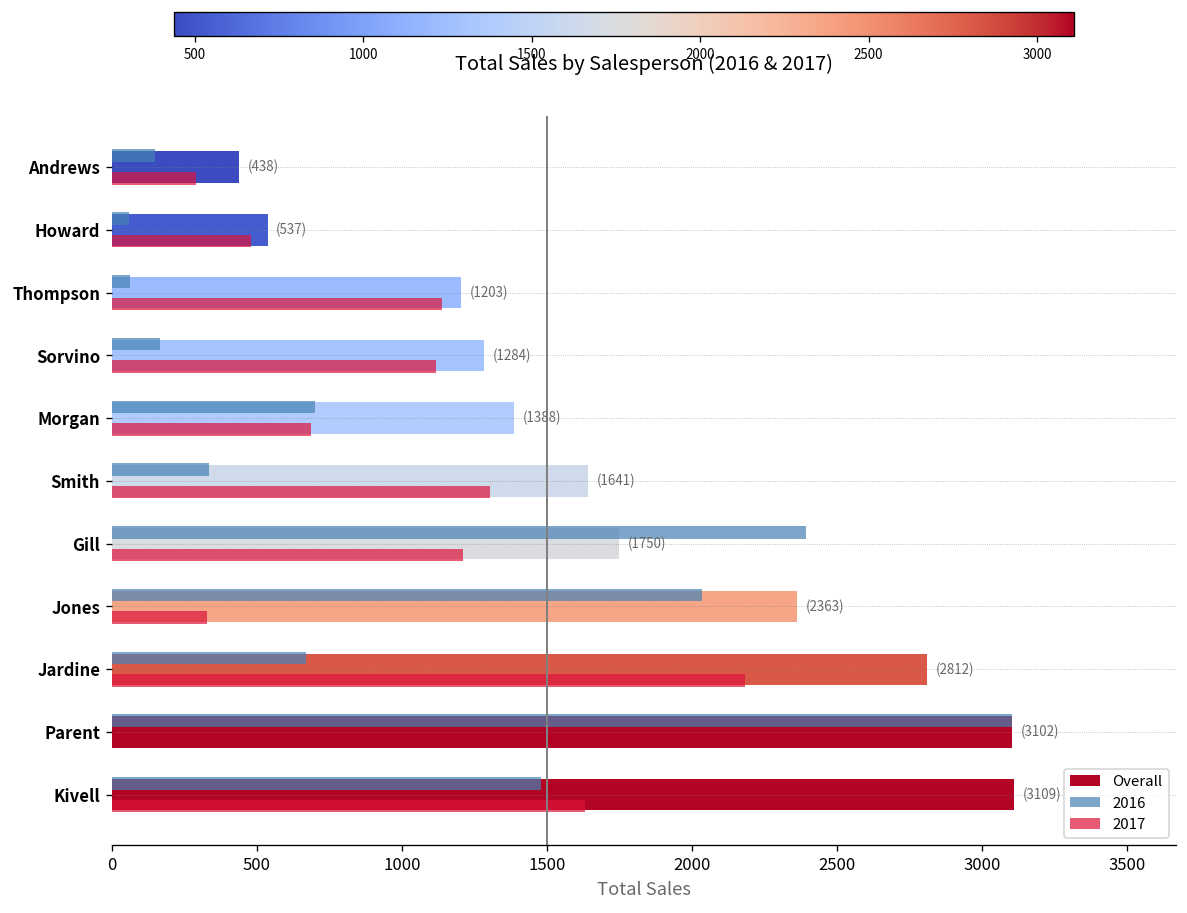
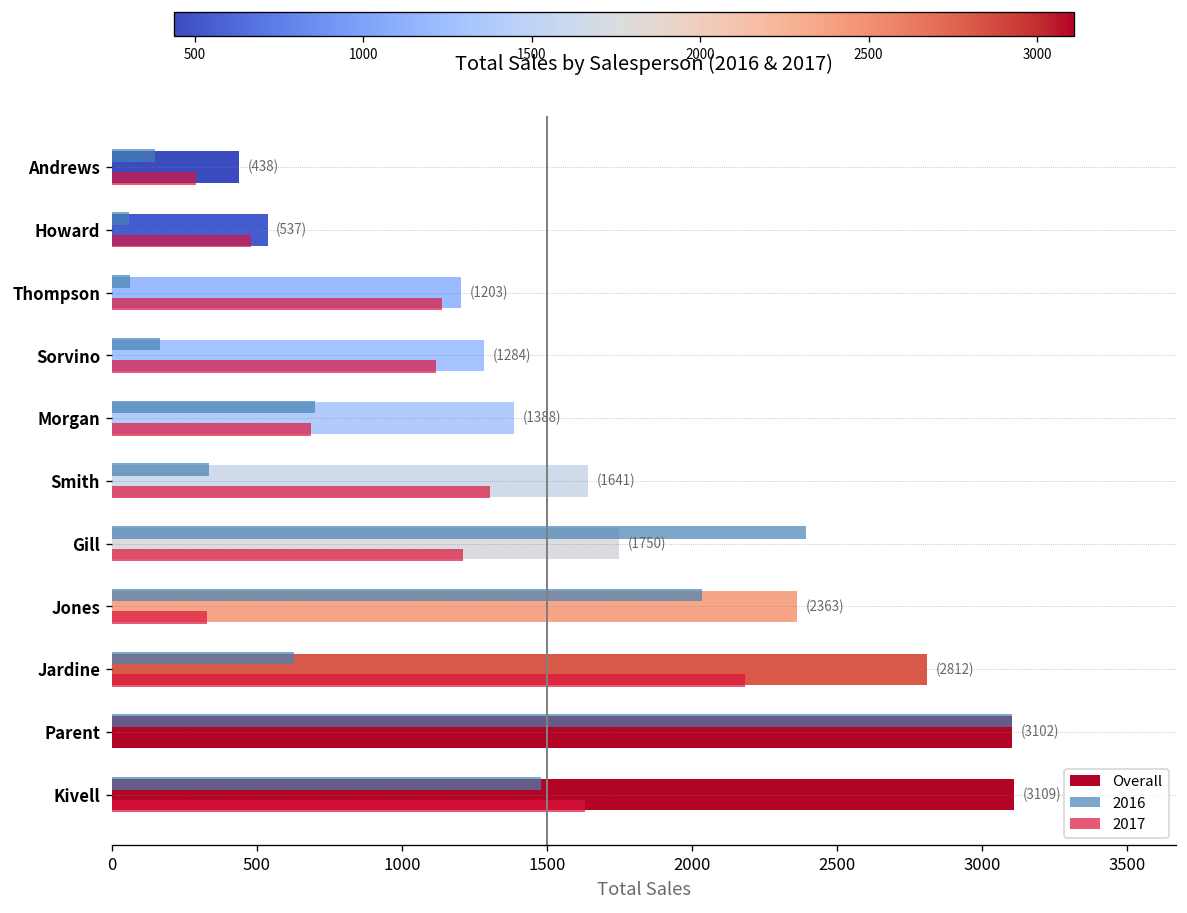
2016, Jardine: 670 -> 630
